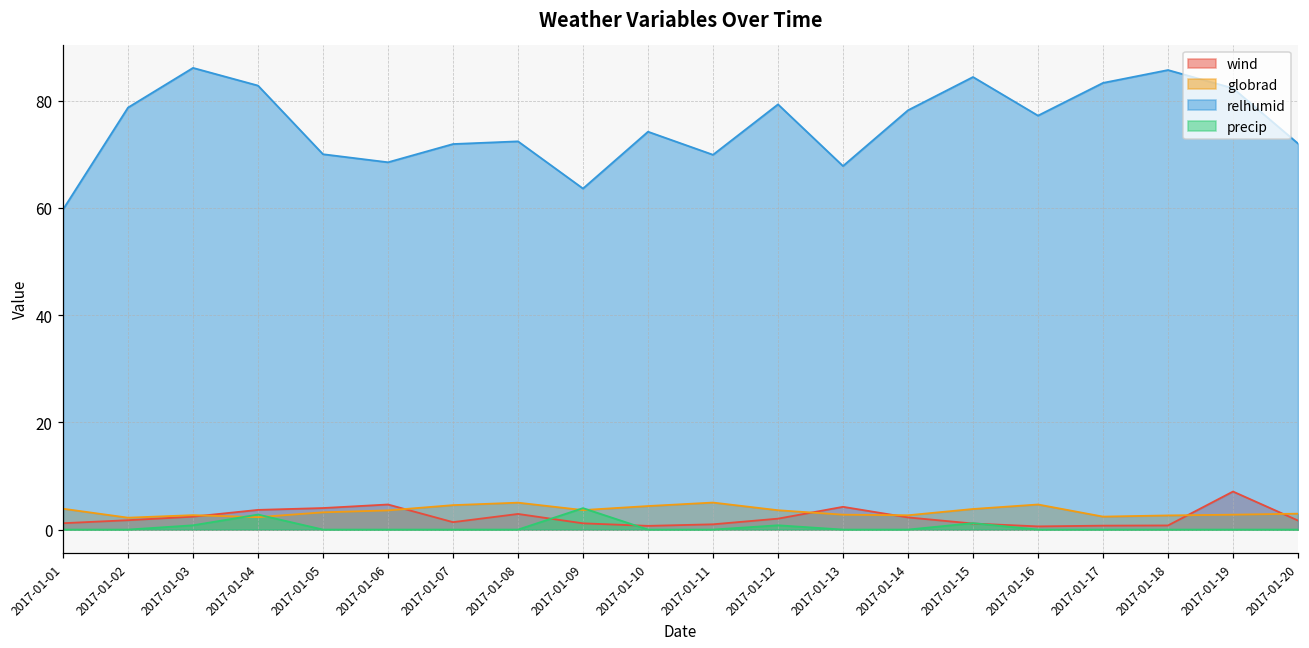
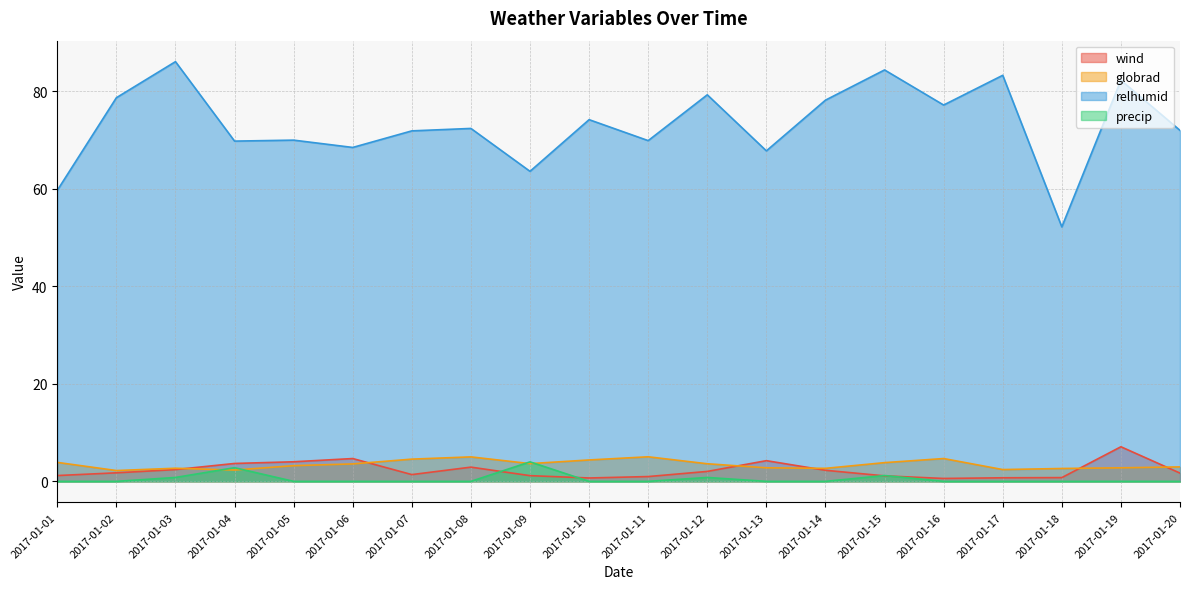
relhumid, 2017-01-04: 83 -> 70
relhumid, 2017-01-18: 86 -> 52
